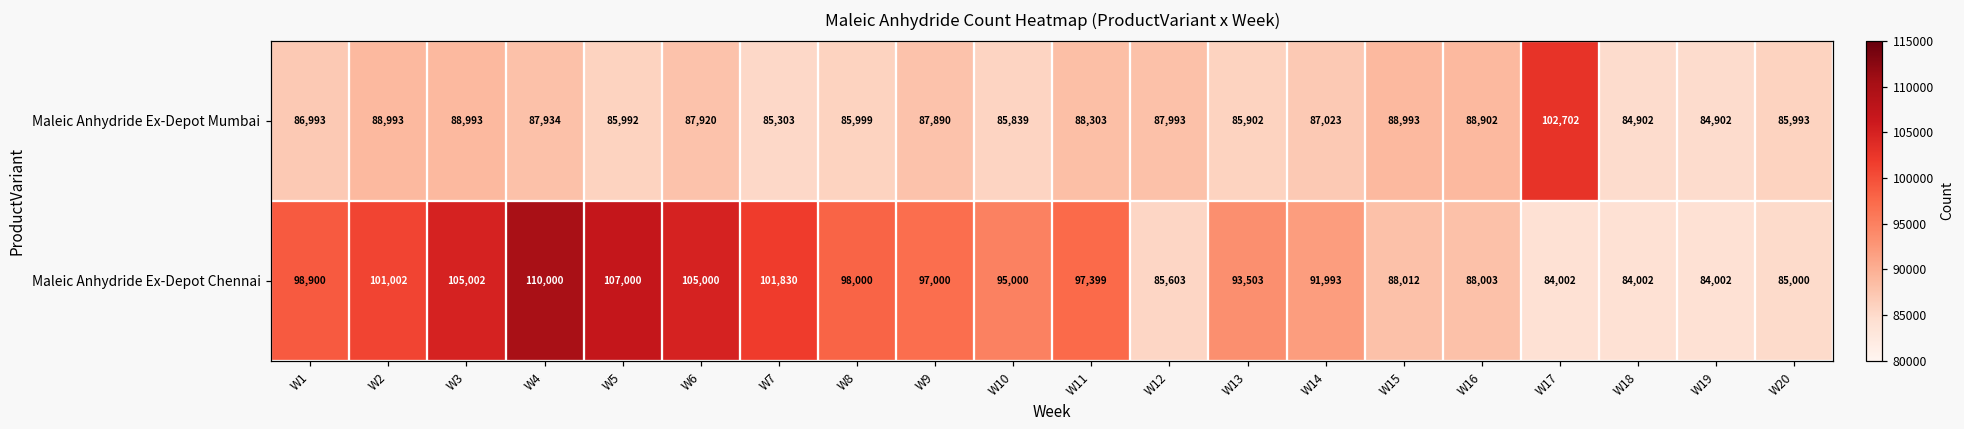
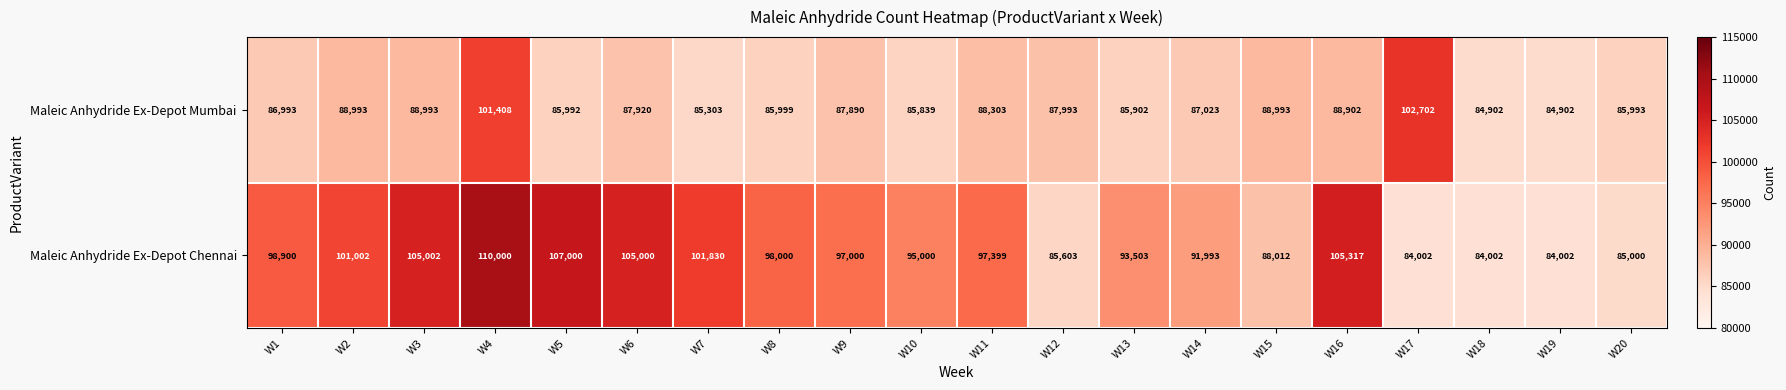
Maleic Anhydride Ex-Depot Mumbai, W4: 87,934 -> 101,408
Maleic Anhydride Ex-Depot Chennai, W16: 88,003 -> 105,317
